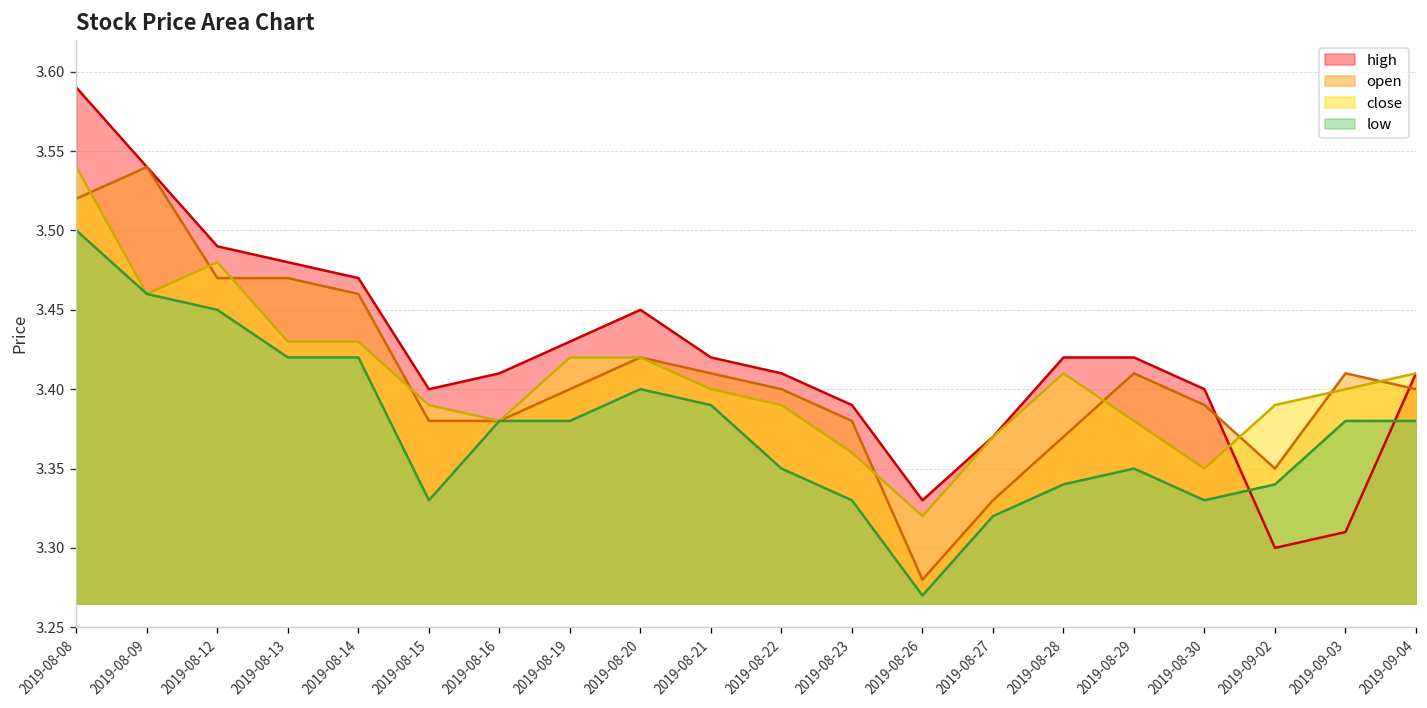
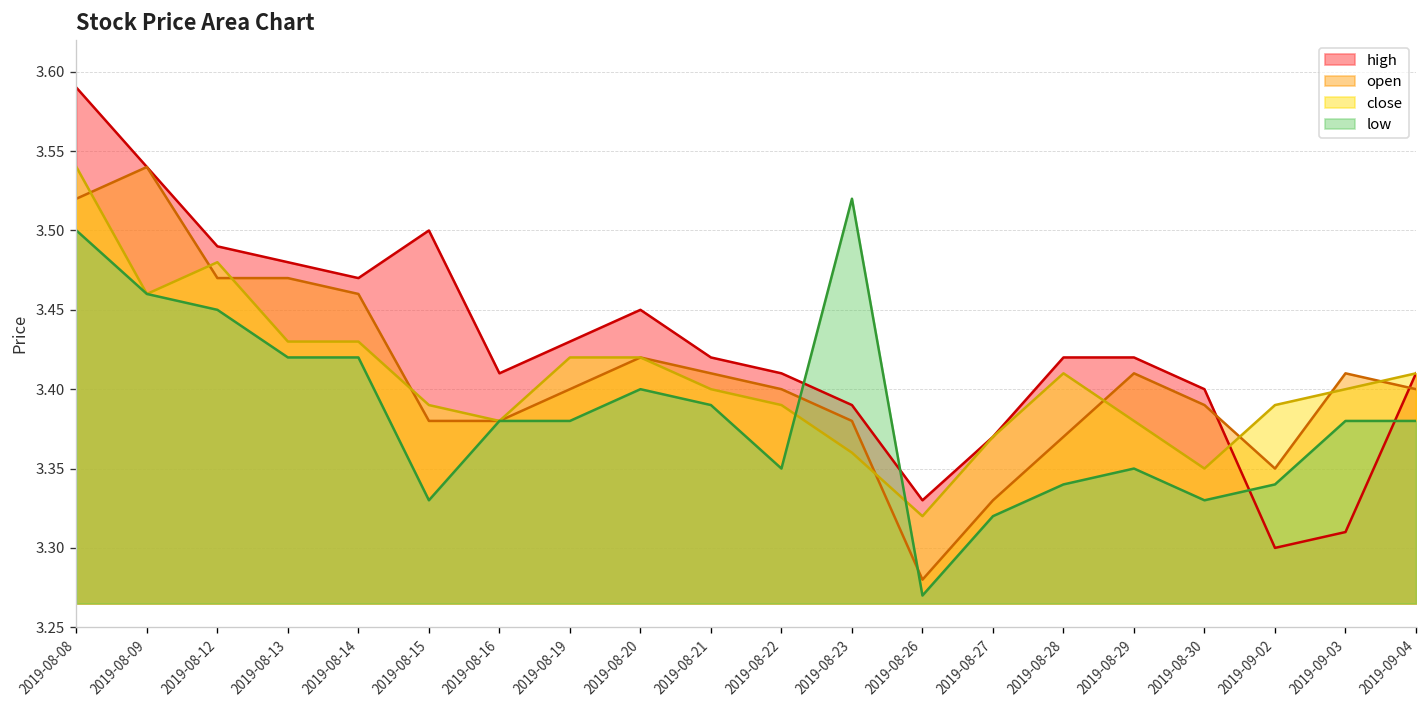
high, 2019-08-15: 3.4 -> 3.5
low, 2019-08-23: 3.33 -> 3.52
